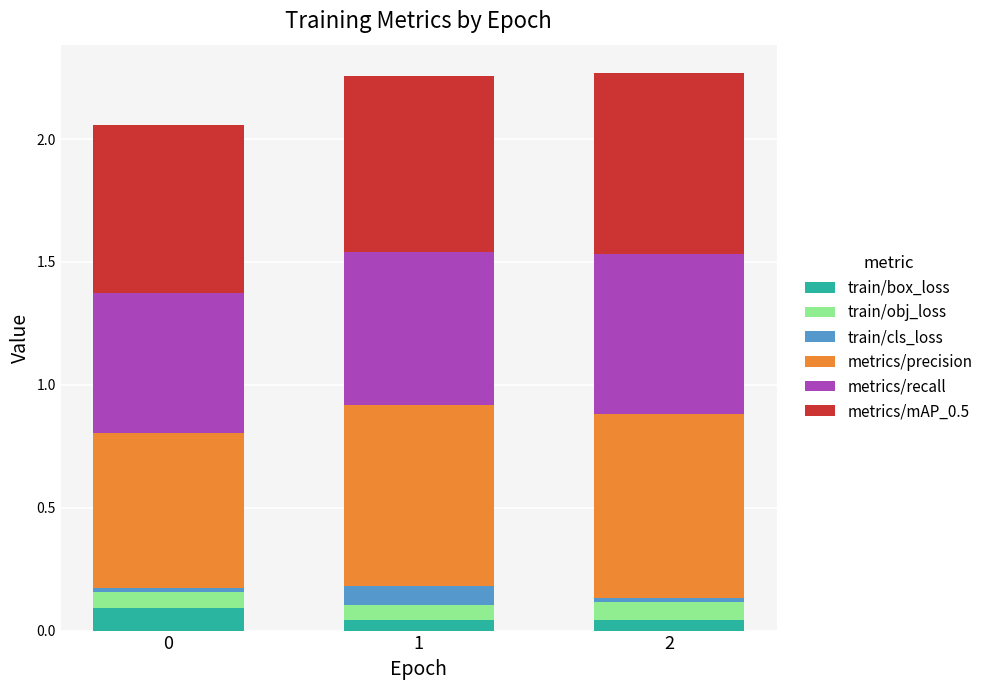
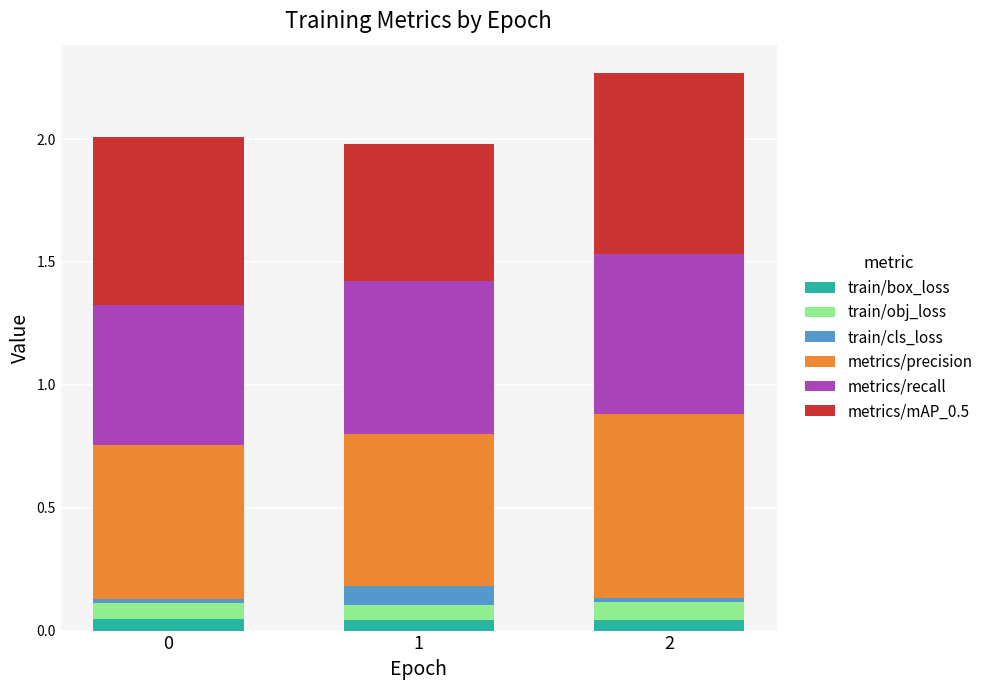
train/box_loss, 0: 0.09 -> 0.05
metrics/precision, 1: 0.73 -> 0.62
metrics/mAP_0.5, 1: 0.72 -> 0.56
